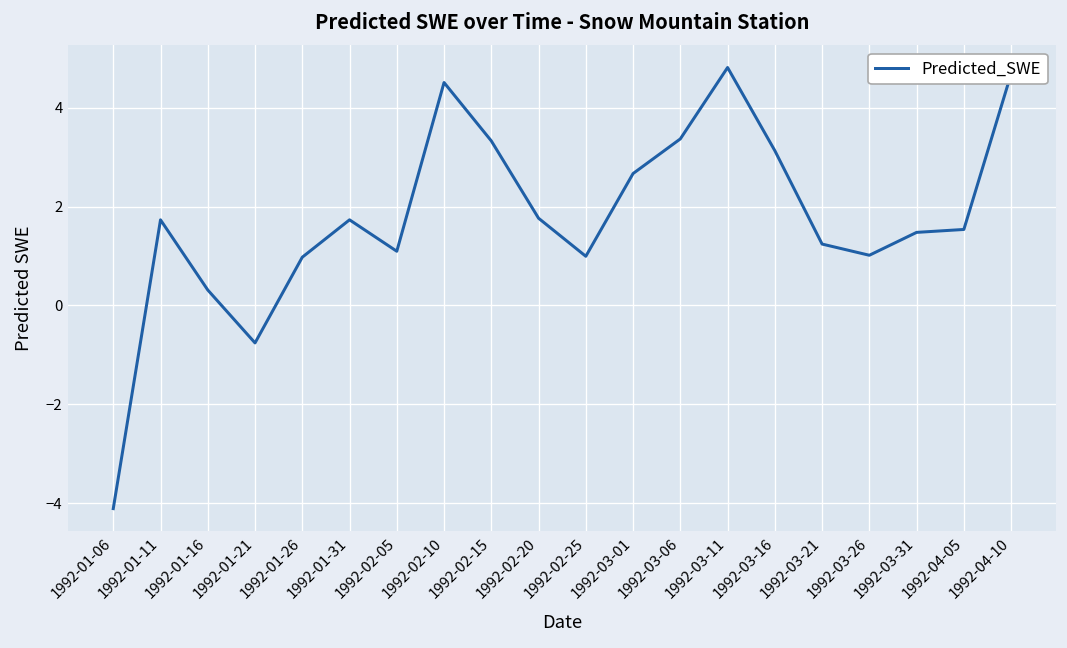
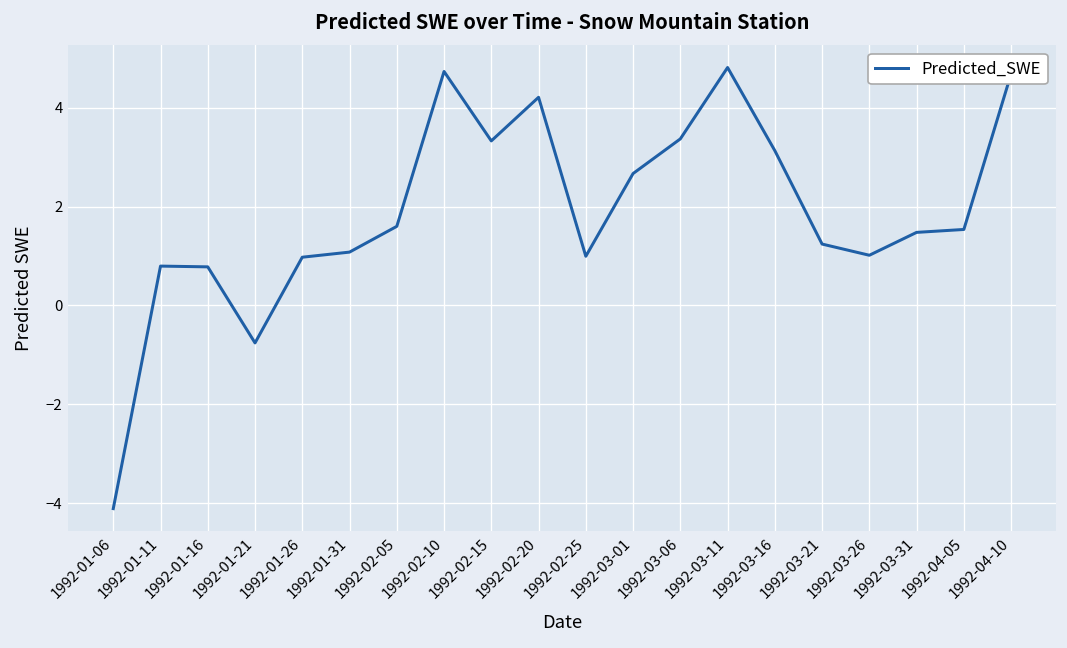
1992-01-11: 1.7 -> 0.8
1992-01-16: 0.3 -> 0.8
1992-01-31: 1.7 -> 1.1
1992-02-05: 1.1 -> 1.6
1992-02-10: 4.5 -> 4.7
1992-02-20: 1.8 -> 4.2
